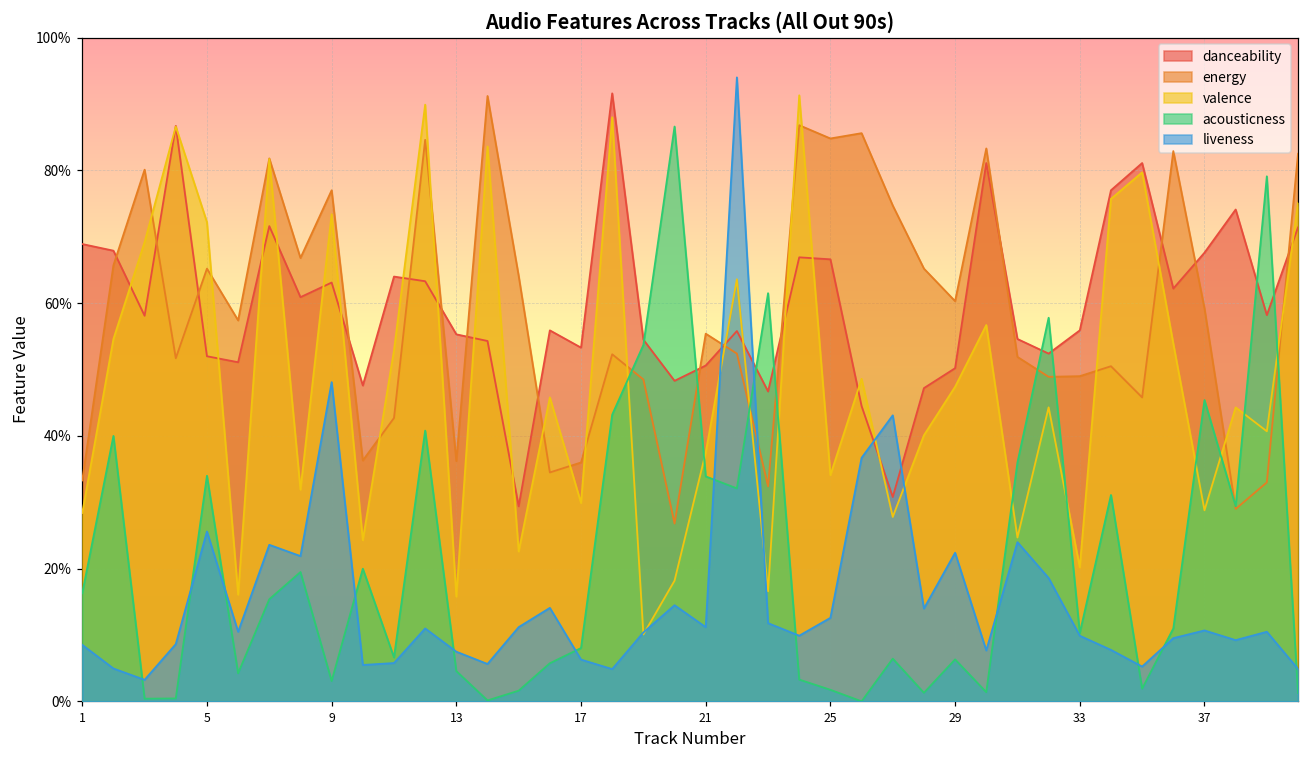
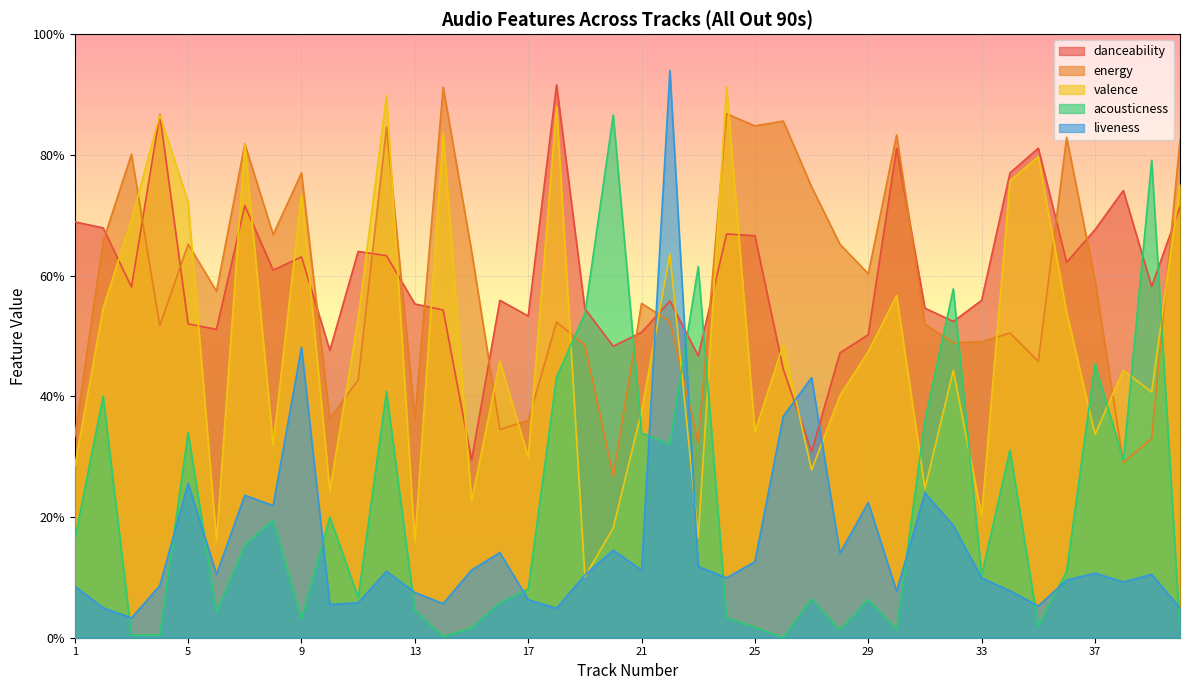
valence, 37: 29% -> 34%
